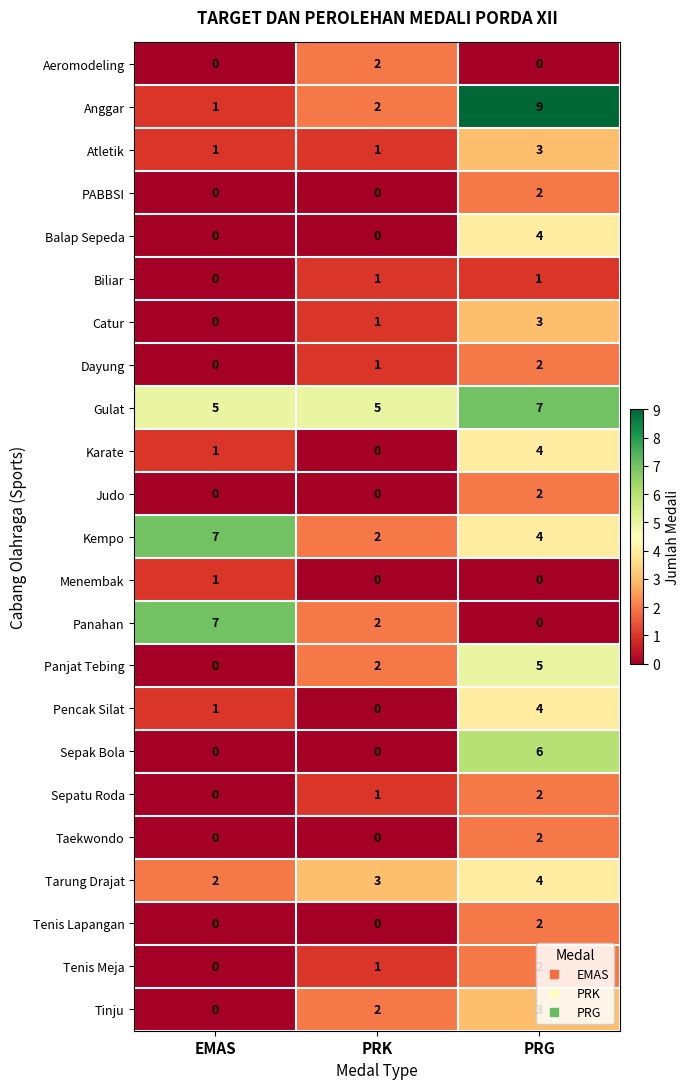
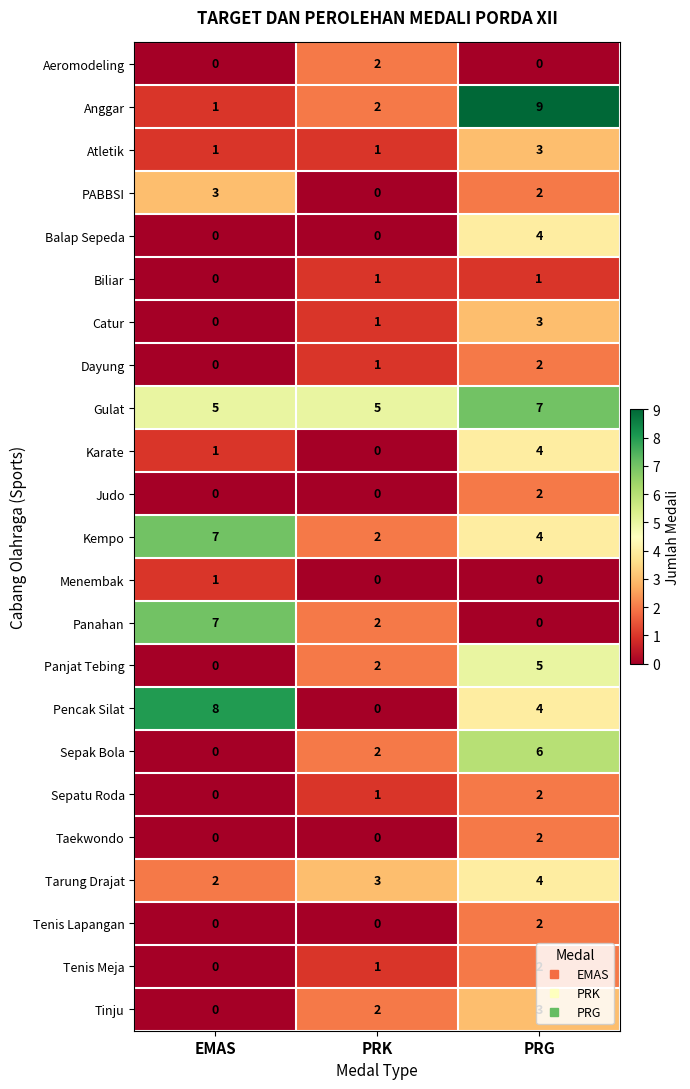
PABBSI, EMAS: 0 -> 3
Pencak Silat, EMAS: 1 -> 8
Sepak Bola, PRK: 0 -> 2
